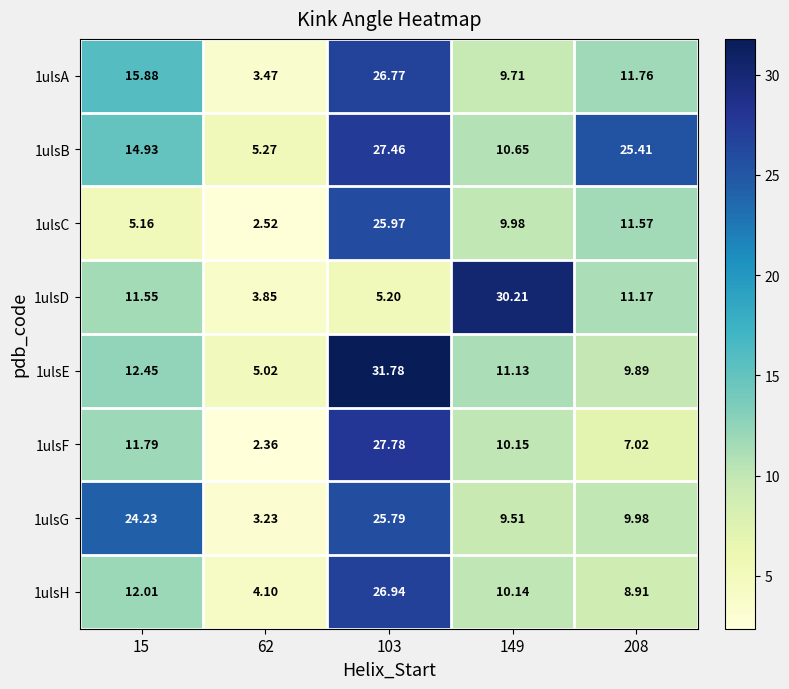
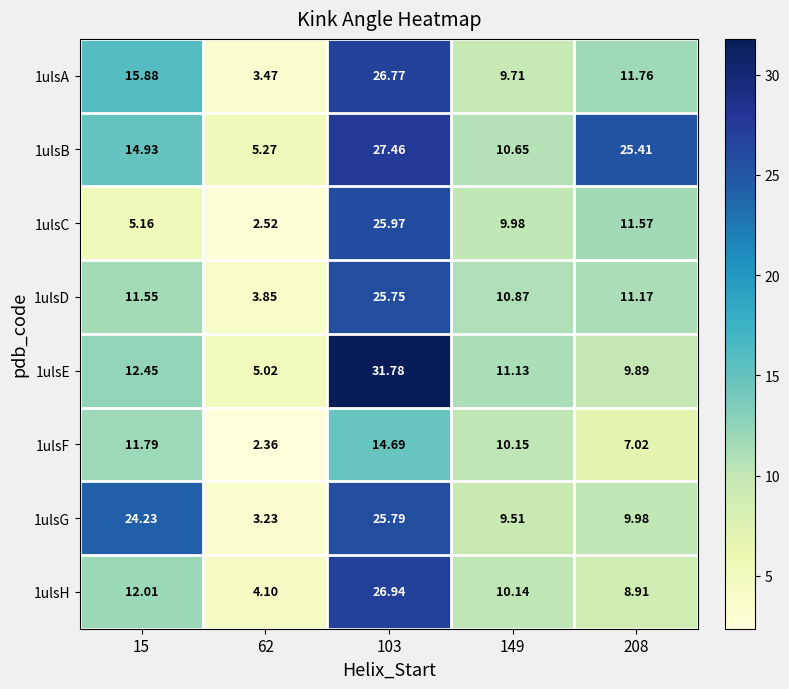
1ulsD, 103: 5.20 -> 25.75
1ulsD, 149: 30.21 -> 10.87
1ulsF, 103: 27.78 -> 14.69
